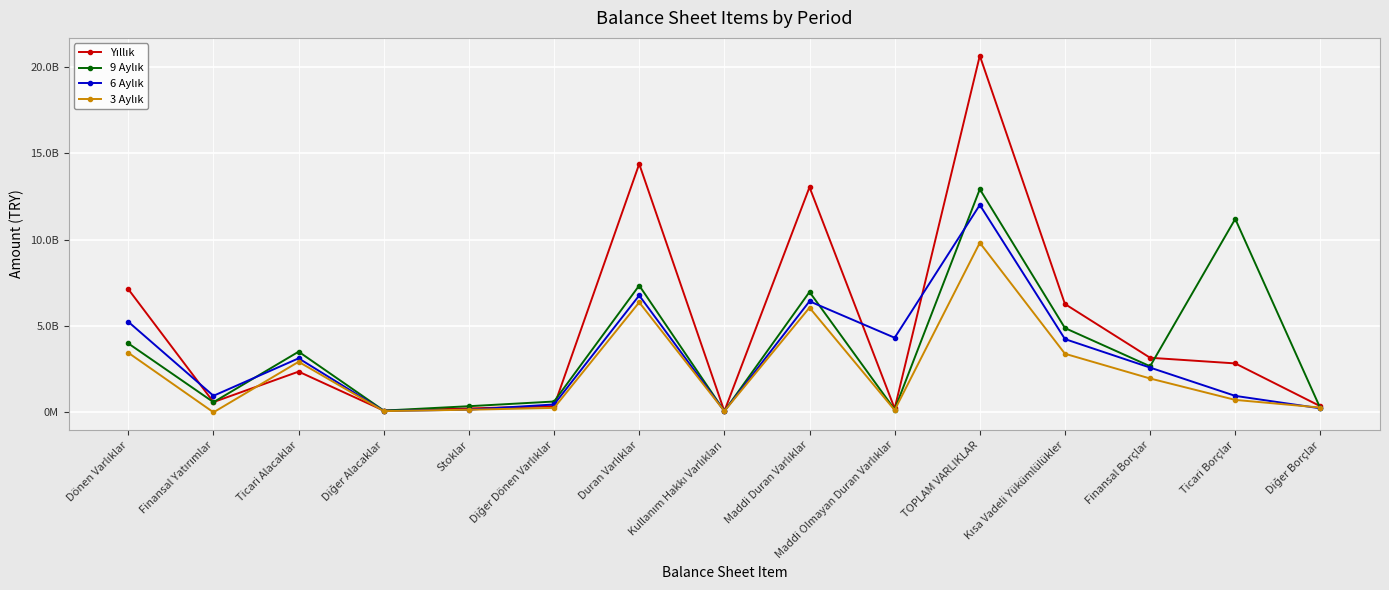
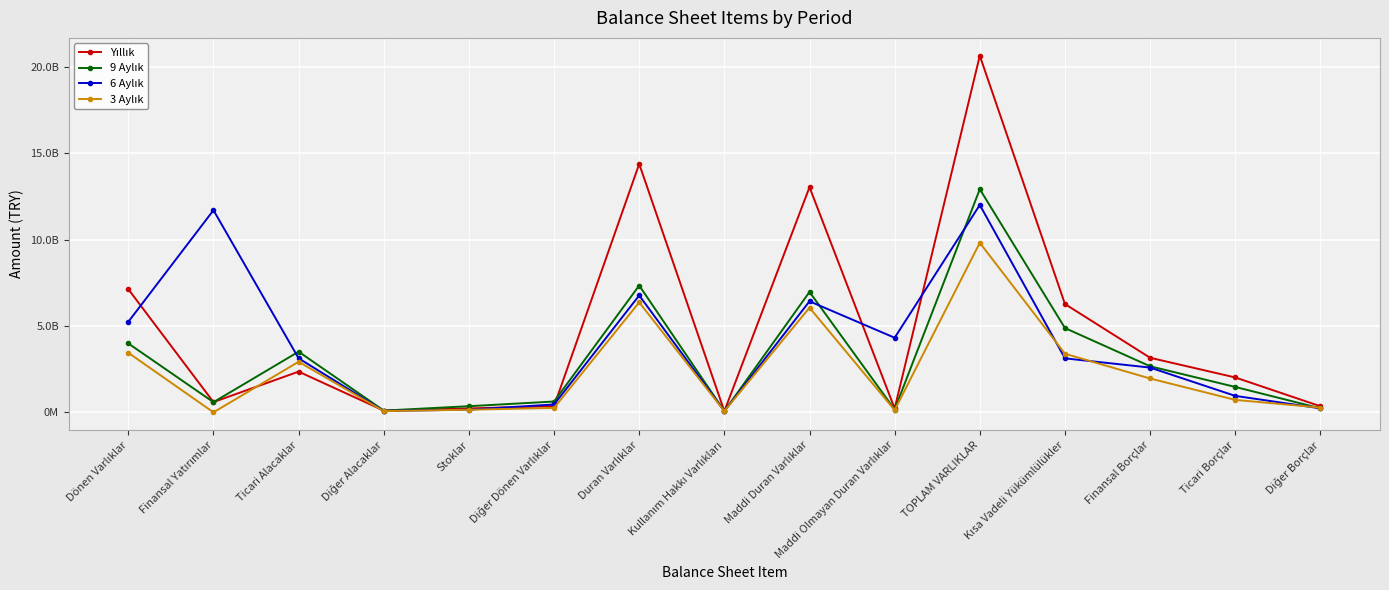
6 Aylık, Finansal Yatırımlar: 1000000000 -> 11700000000
6 Aylık, Kısa Vadeli Yükümlülükler: 4200000000 -> 3100000000
Yıllık, Ticari Borçlar: 2800000000 -> 2000000000
9 Aylık, Ticari Borçlar: 11200000000 -> 1500000000
